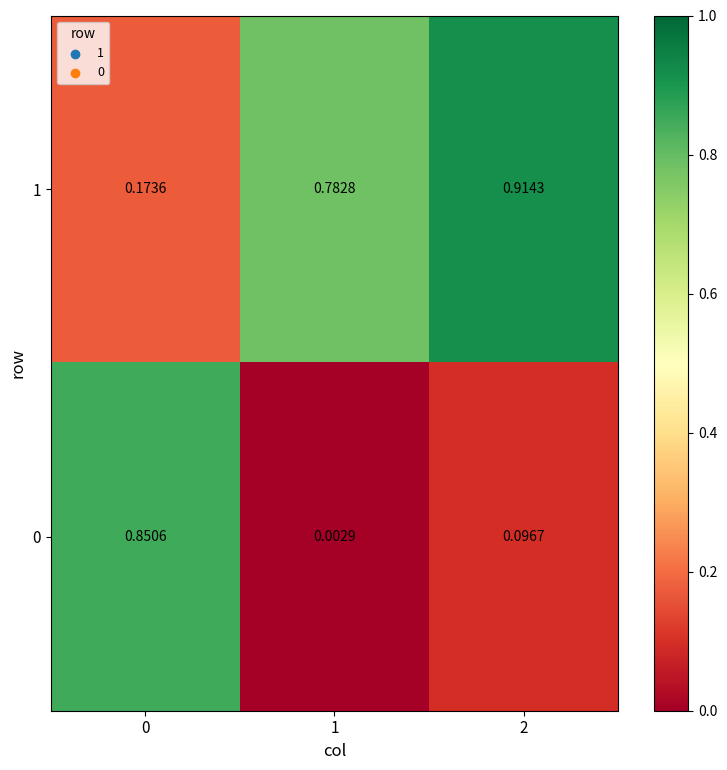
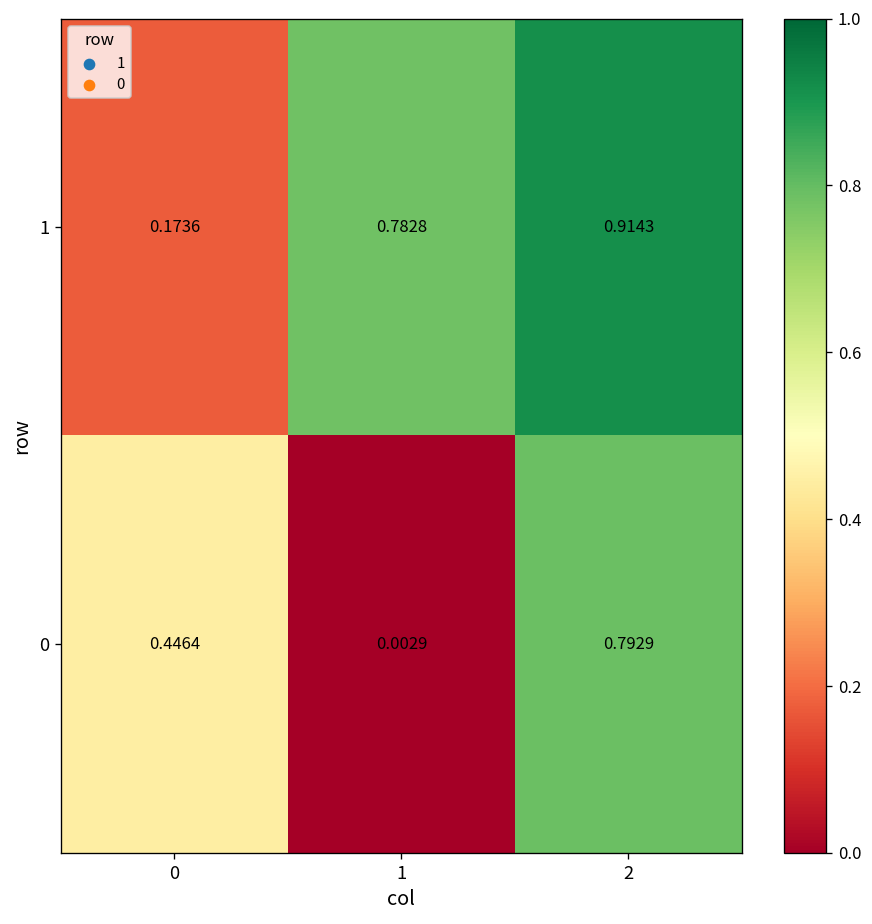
0, 0: 0.8506 -> 0.4464
0, 2: 0.0967 -> 0.7929
